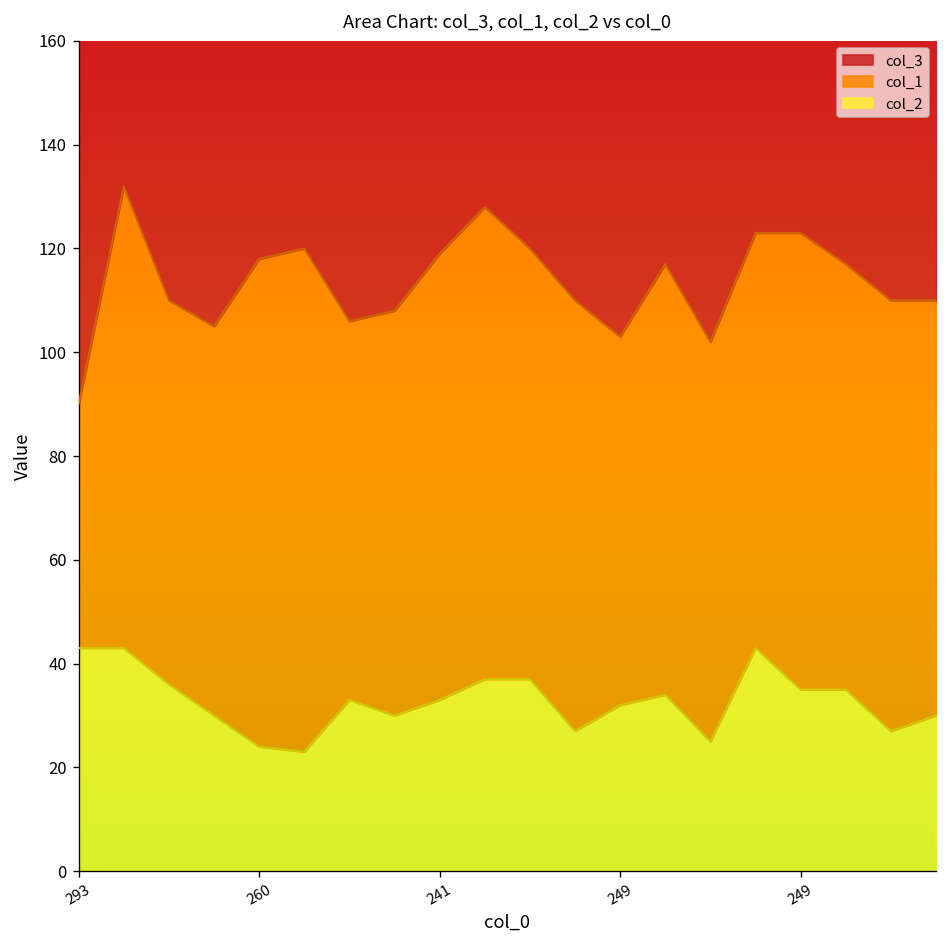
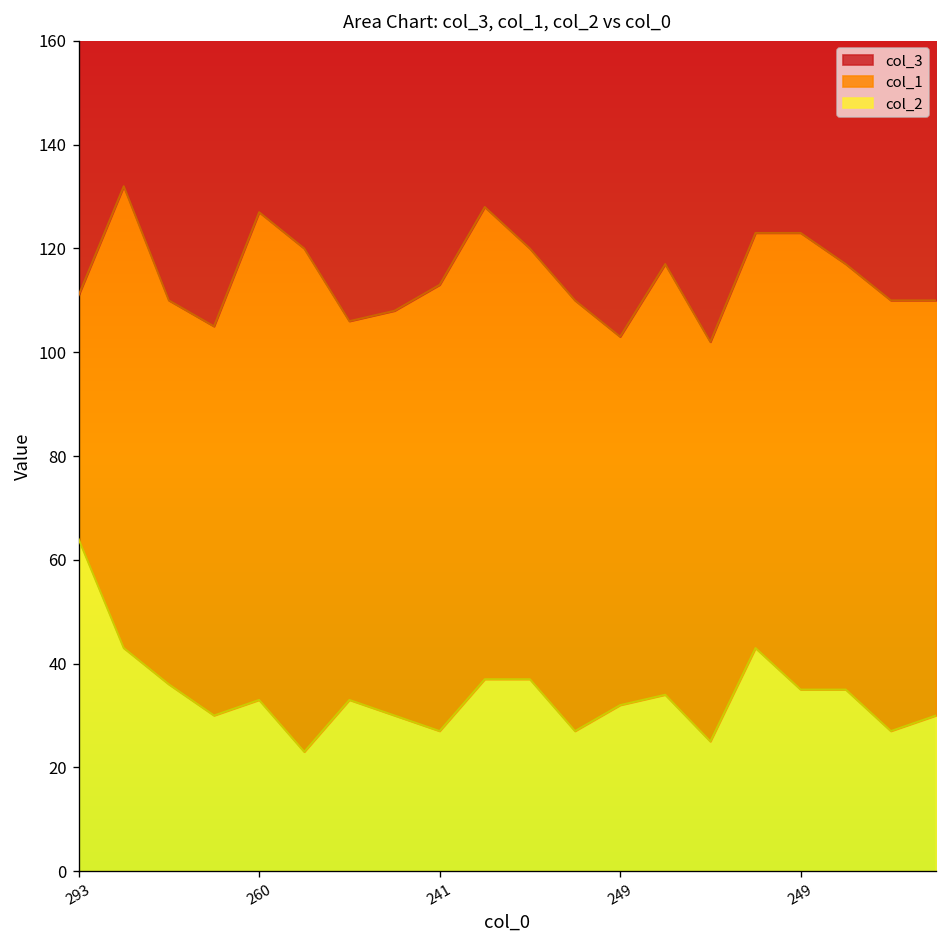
col_2, 293: 43 -> 64
col_2, 260: 24 -> 33
col_2, 241: 33 -> 27
